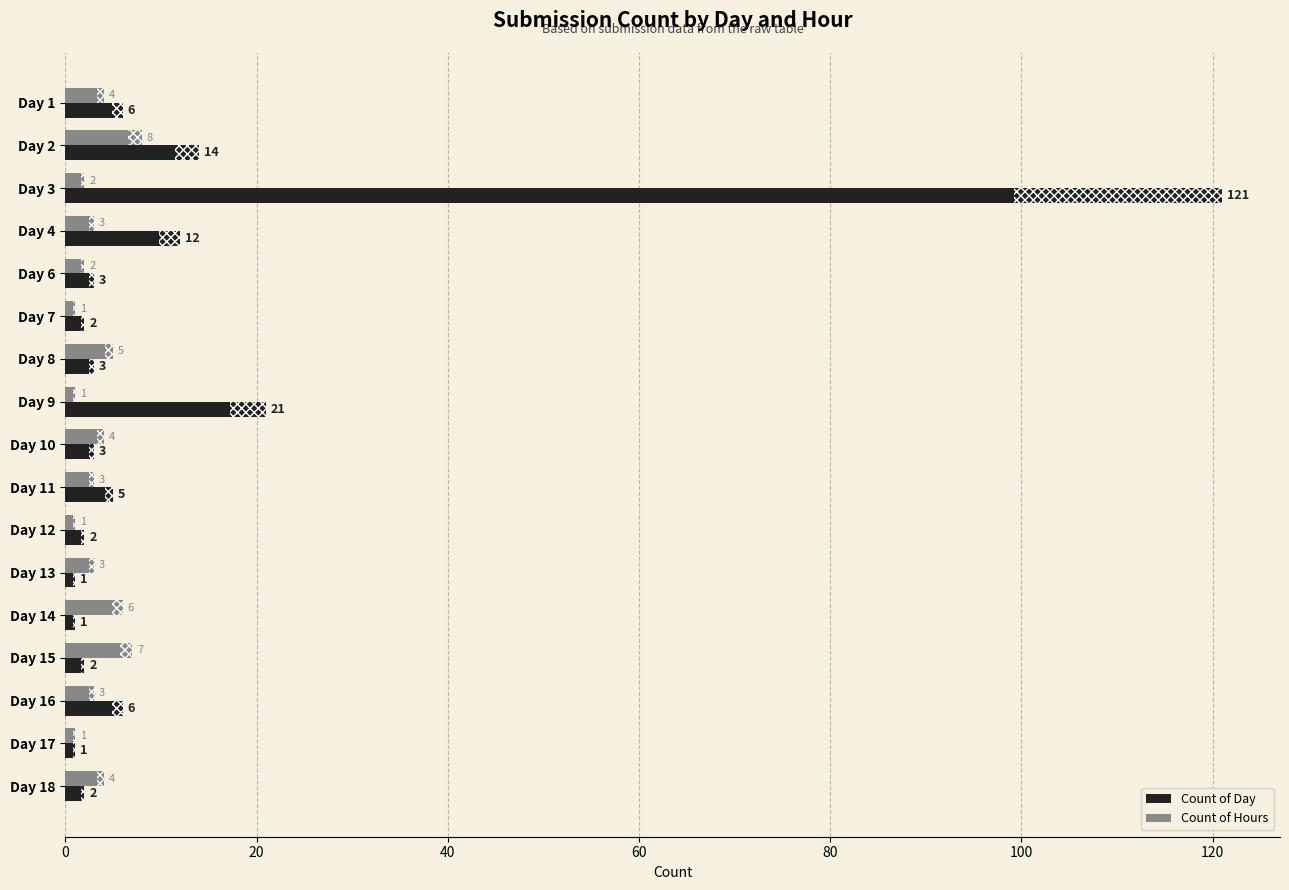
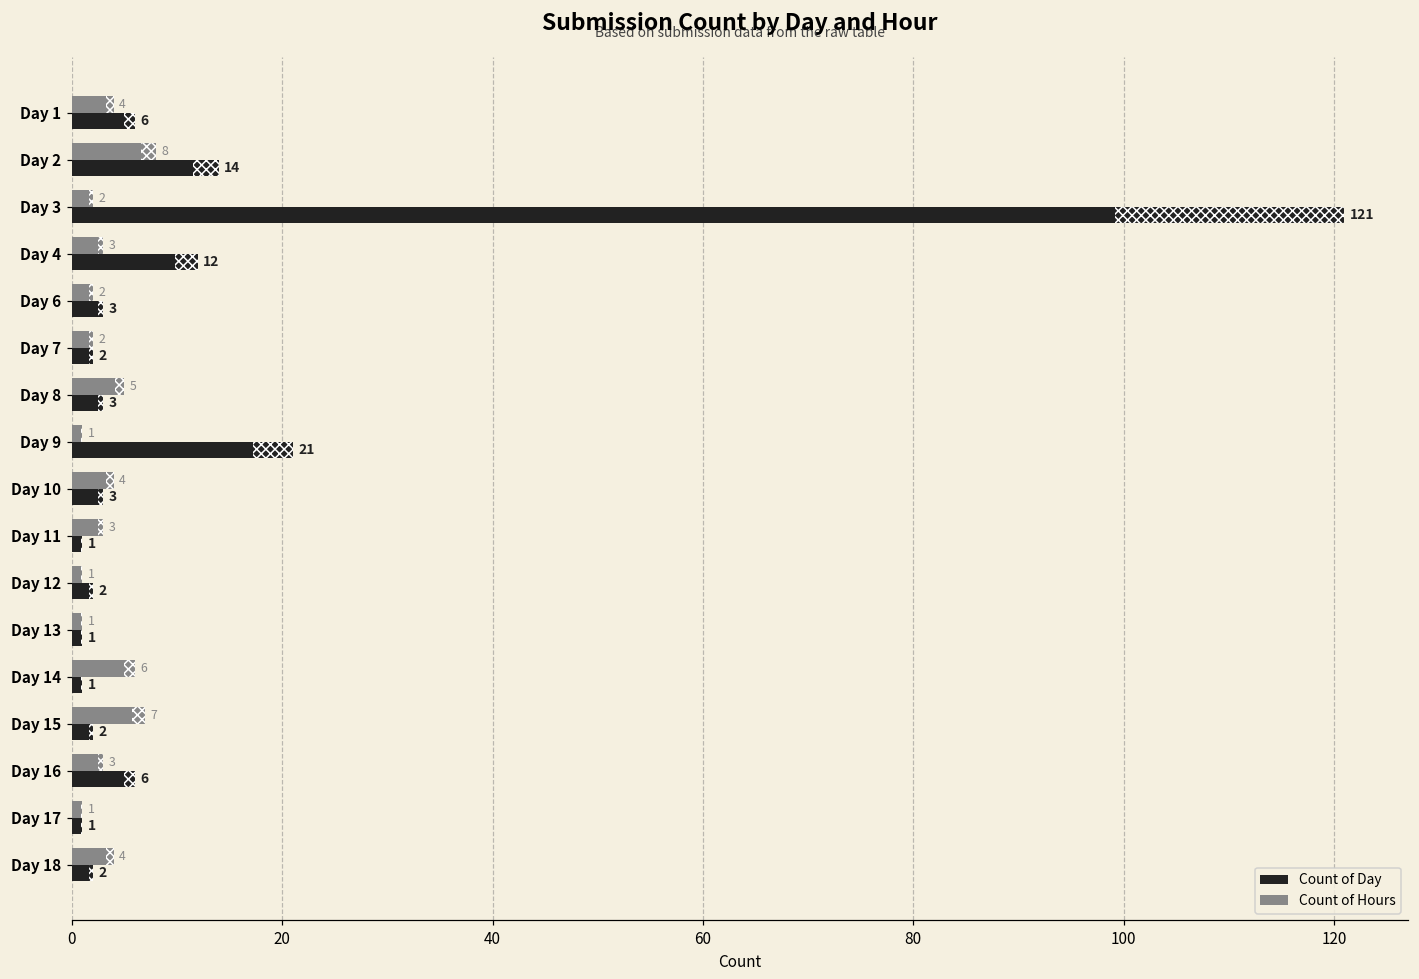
Count of Hours, Day 7: 1 -> 2
Count of Day, Day 11: 5 -> 1
Count of Hours, Day 13: 3 -> 1
